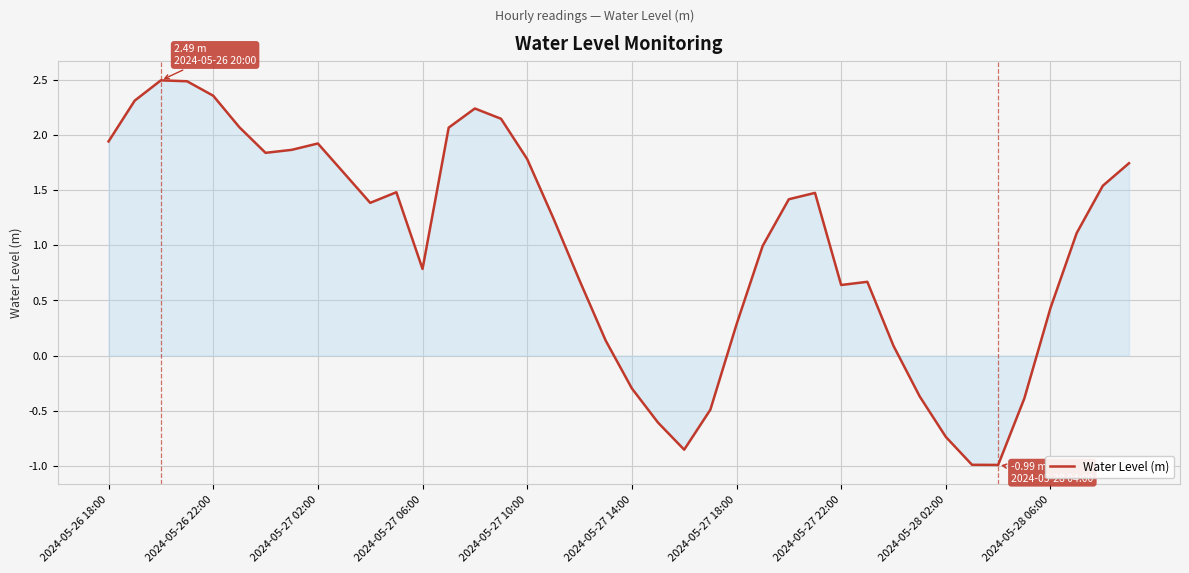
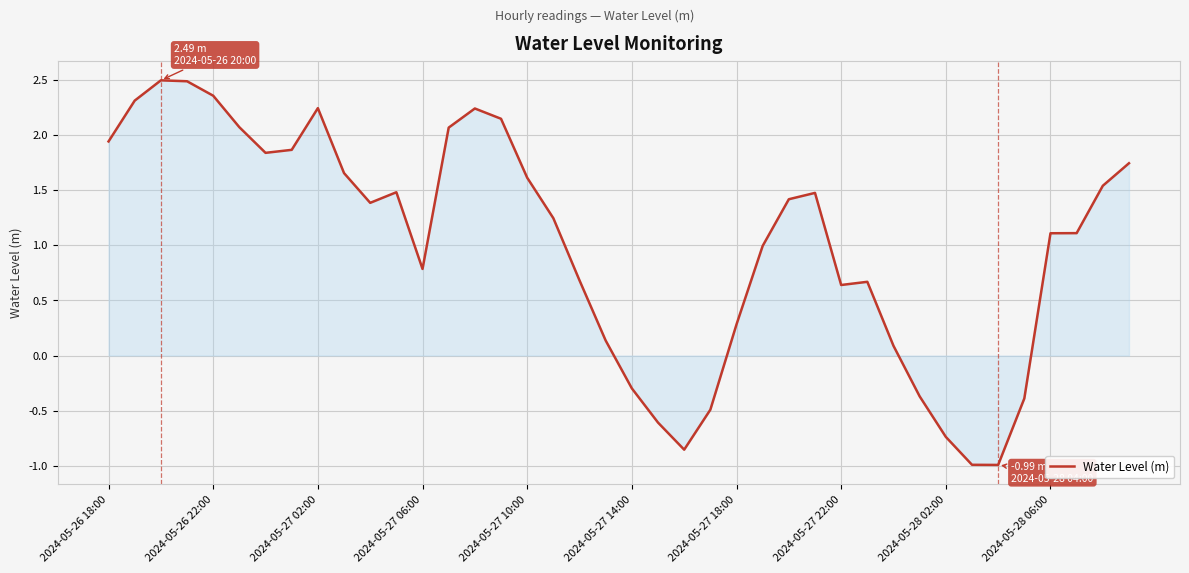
Water Level (m), 2024-05-27 02:00: 1.92 -> 2.24
Water Level (m), 2024-05-27 10:00: 1.78 -> 1.61
Water Level (m), 2024-05-28 06:00: 0.43 -> 1.11
